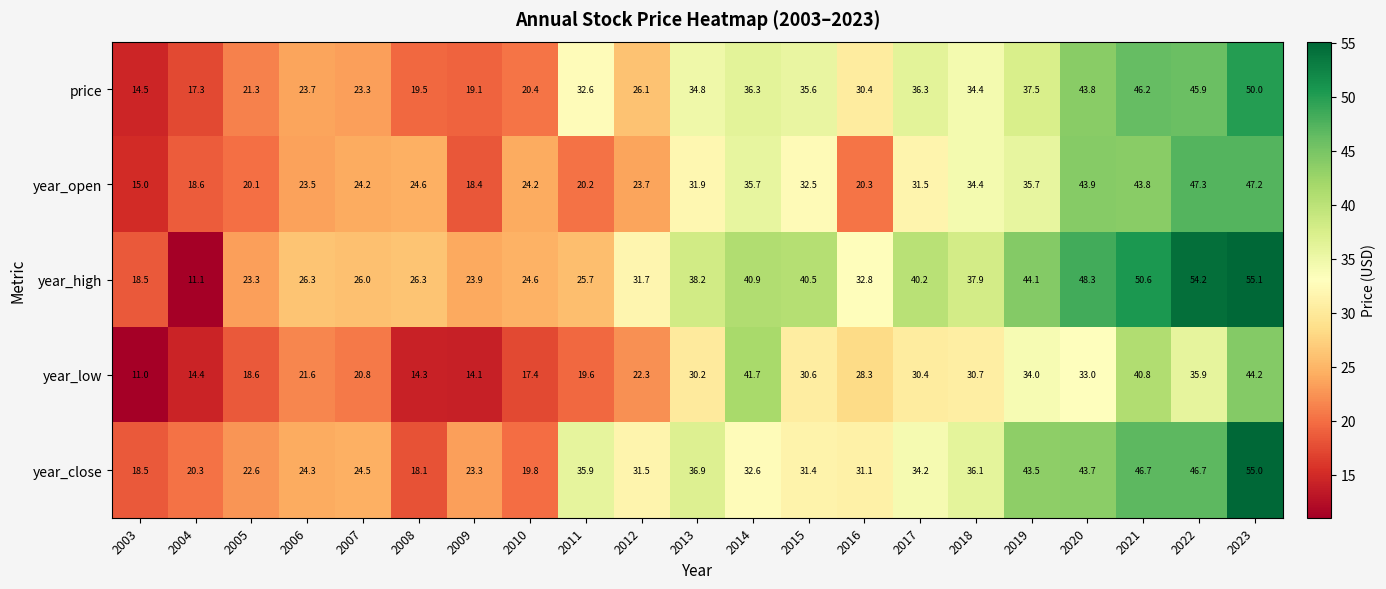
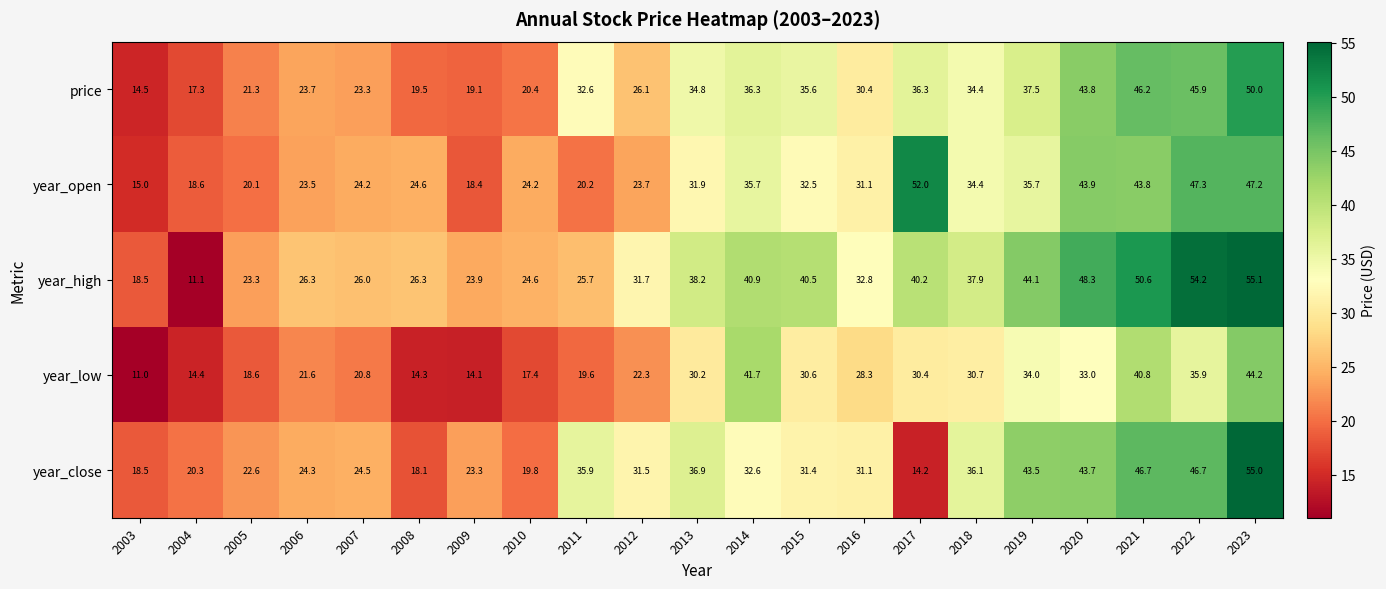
year_open, 2016: 20.3 -> 31.1
year_open, 2017: 31.5 -> 52.0
year_close, 2017: 34.2 -> 14.2
